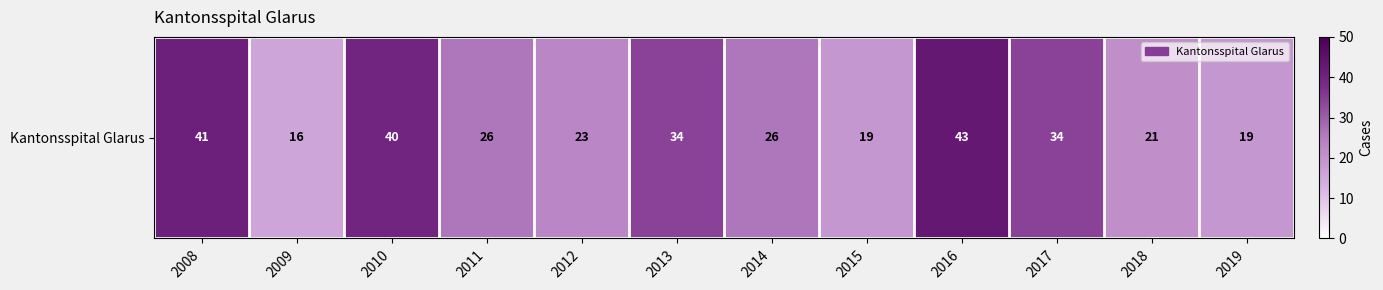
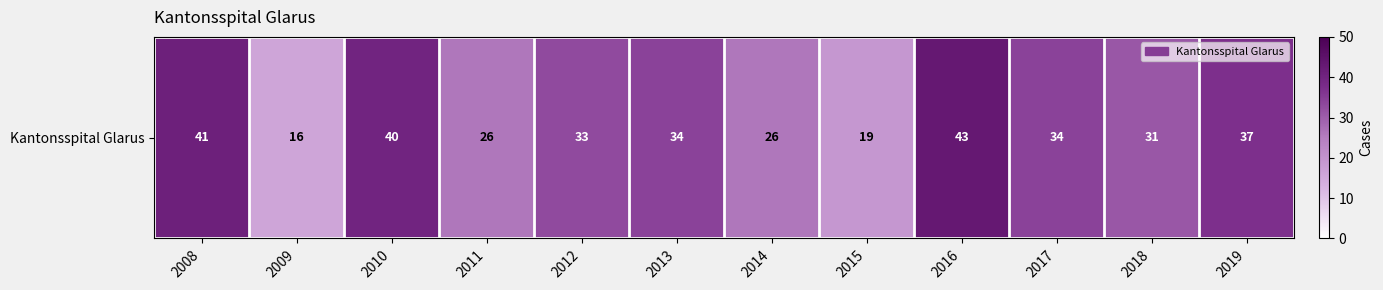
Kantonsspital Glarus, 2012: 23 -> 33
Kantonsspital Glarus, 2018: 21 -> 31
Kantonsspital Glarus, 2019: 19 -> 37
